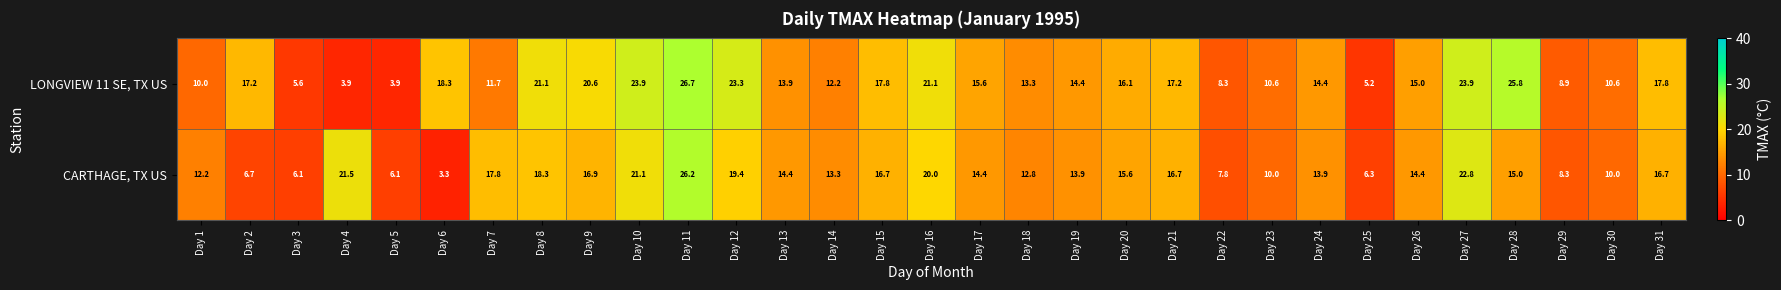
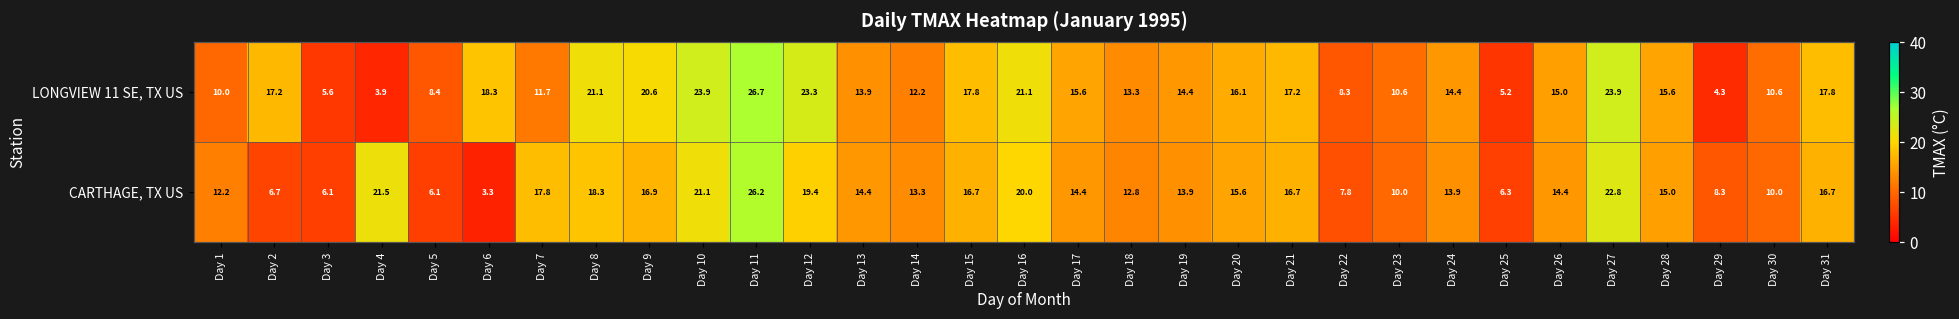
LONGVIEW 11 SE, TX US, Day 5: 3.9 -> 8.4
LONGVIEW 11 SE, TX US, Day 28: 25.8 -> 15.6
LONGVIEW 11 SE, TX US, Day 29: 8.9 -> 4.3
